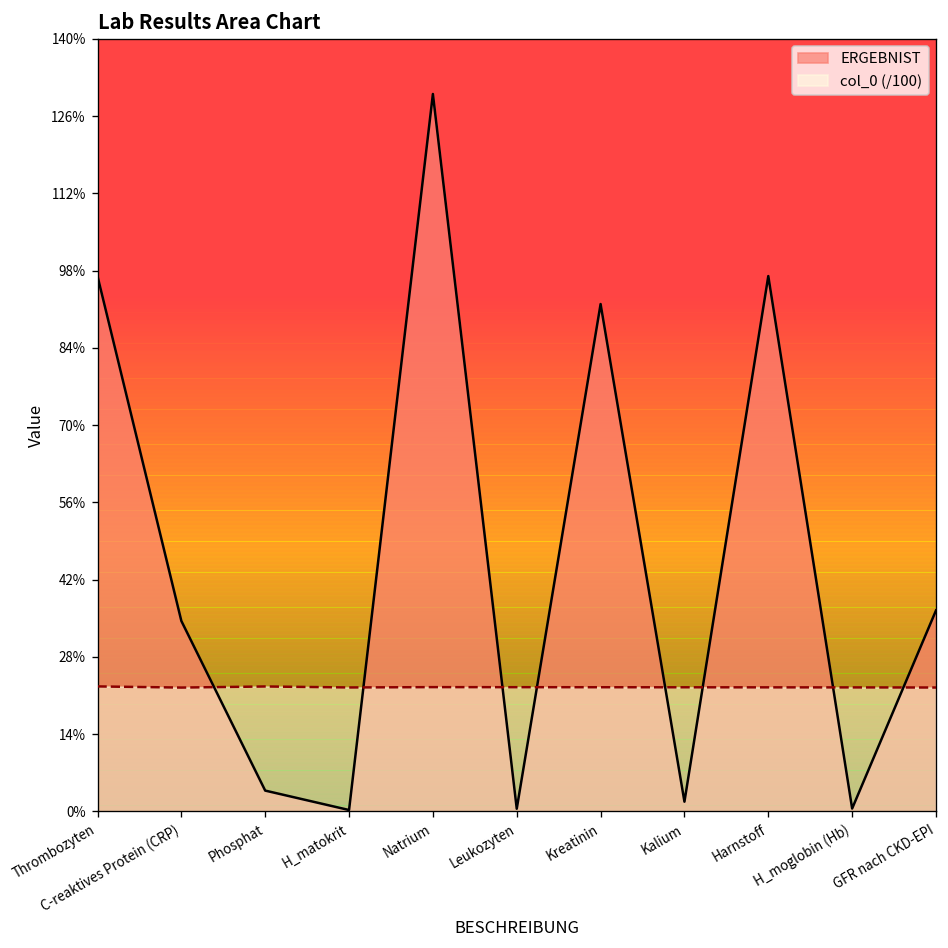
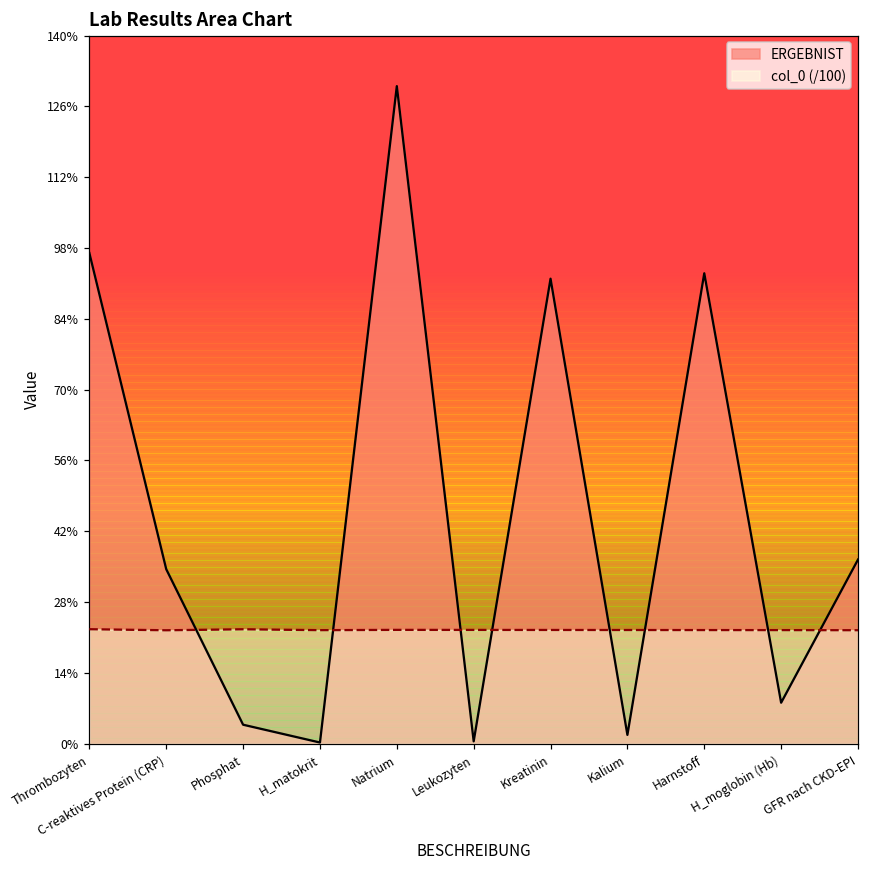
ERGEBNIST, Harnstoff: 97% -> 93%
ERGEBNIST, H_moglobin (Hb): 1% -> 8%
